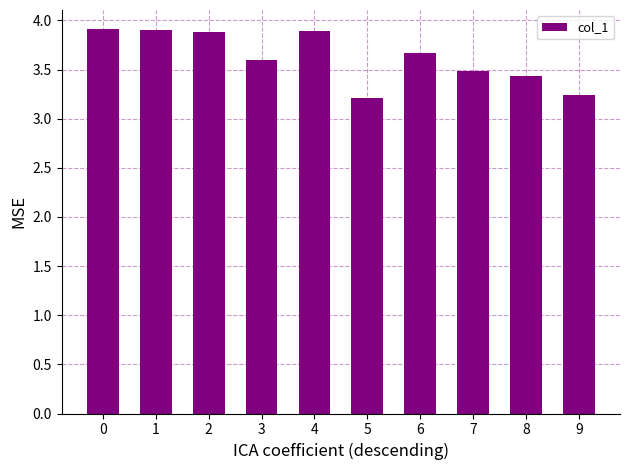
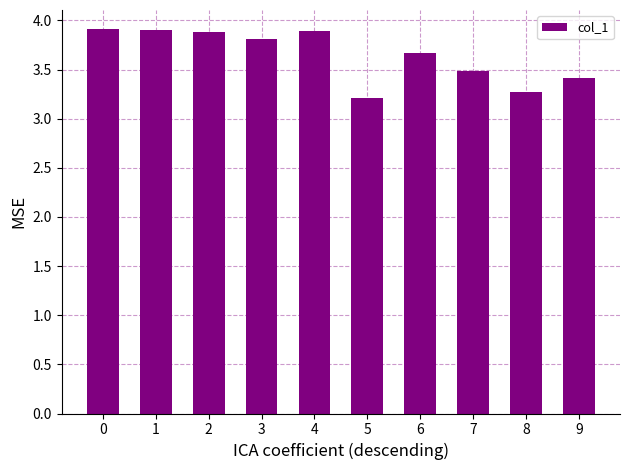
3: 3.6 -> 3.8
8: 3.4 -> 3.3
9: 3.2 -> 3.4
